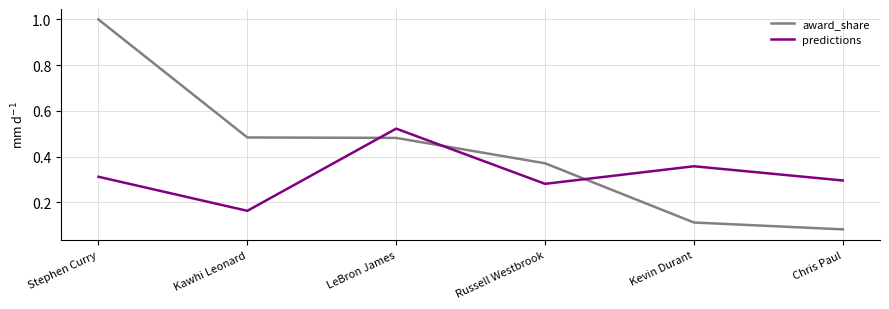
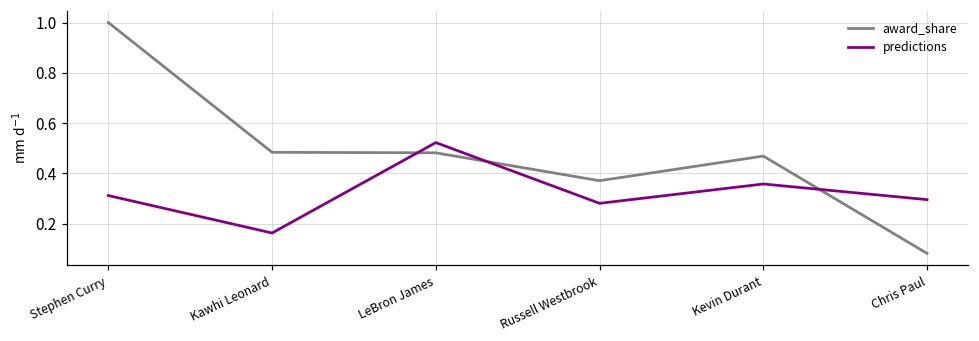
award_share, Kevin Durant: 0.11 -> 0.47
